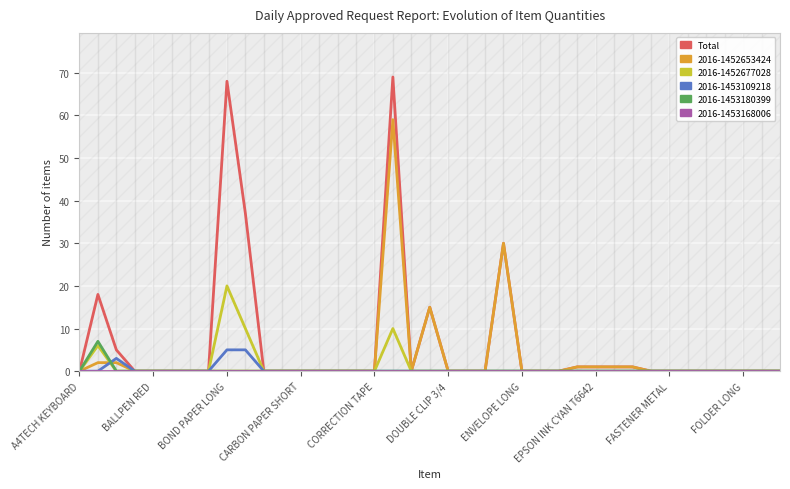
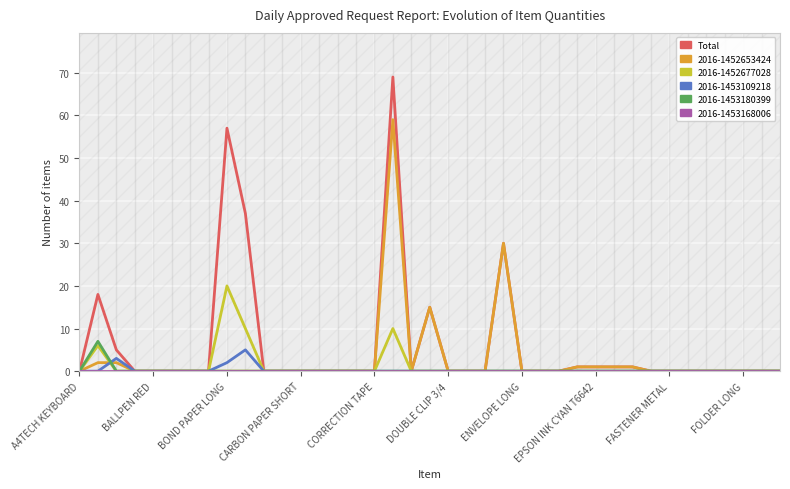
Total, BOND PAPER LONG: 68 -> 57
2016-1453109218, BOND PAPER LONG: 5 -> 2
